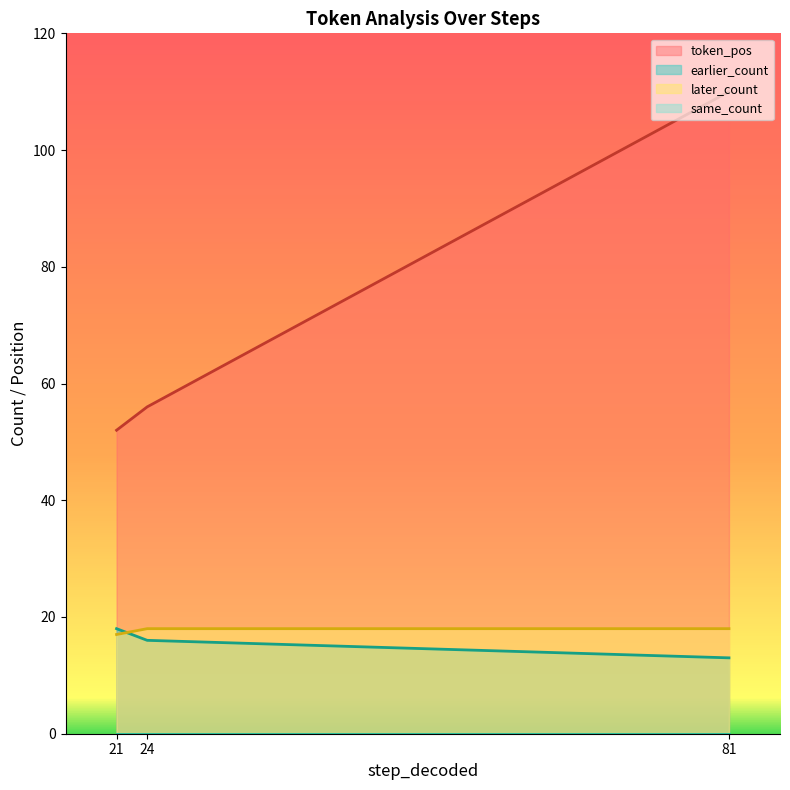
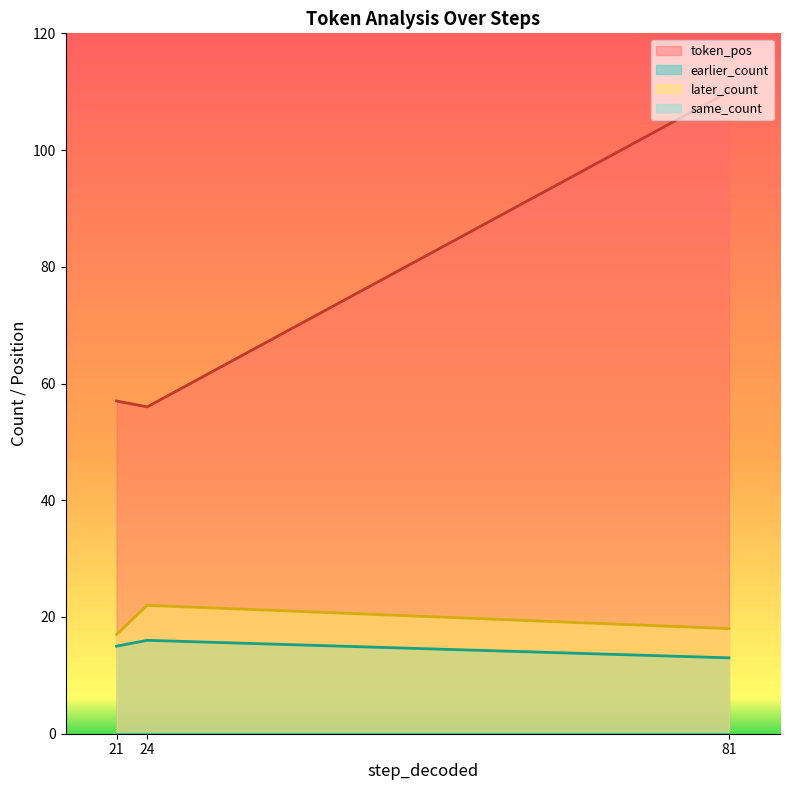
token_pos, 21: 52 -> 57
earlier_count, 21: 18 -> 15
later_count, 24: 18 -> 22
